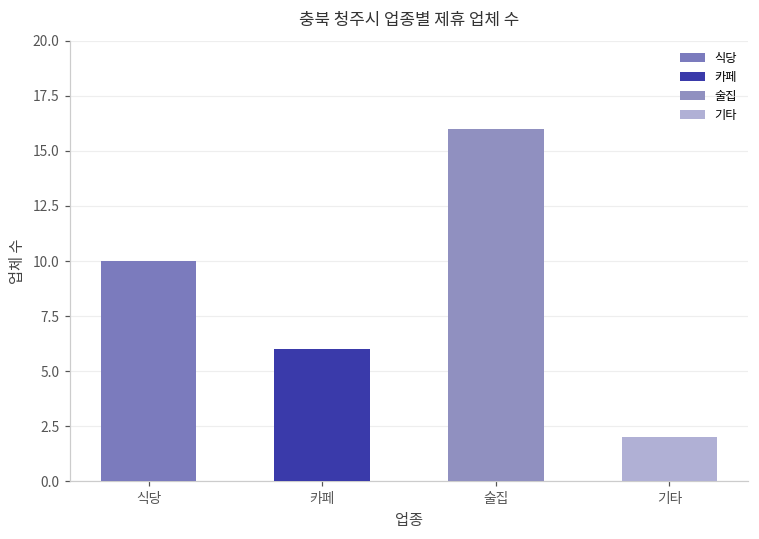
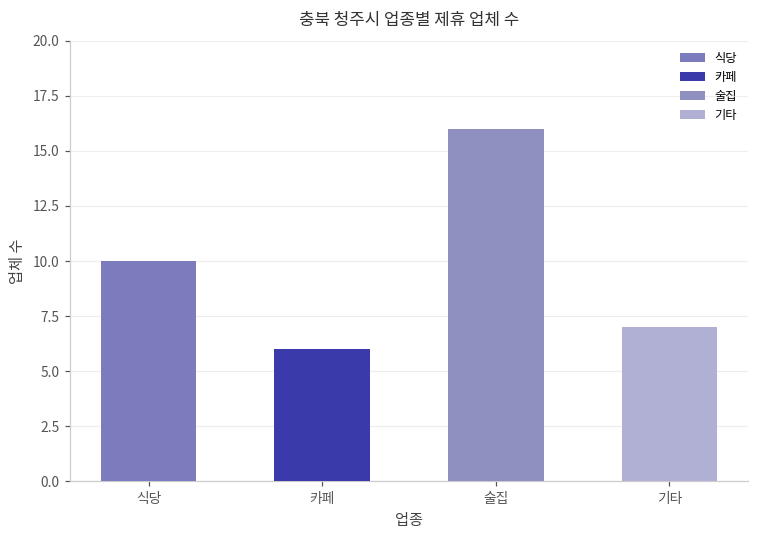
기타: 2 -> 7
